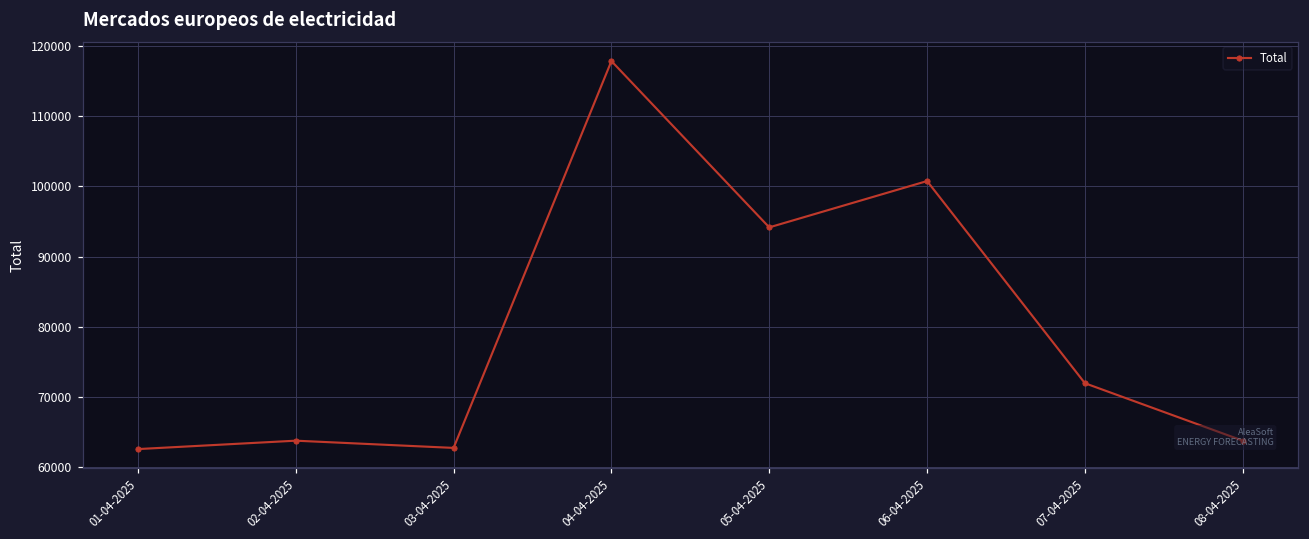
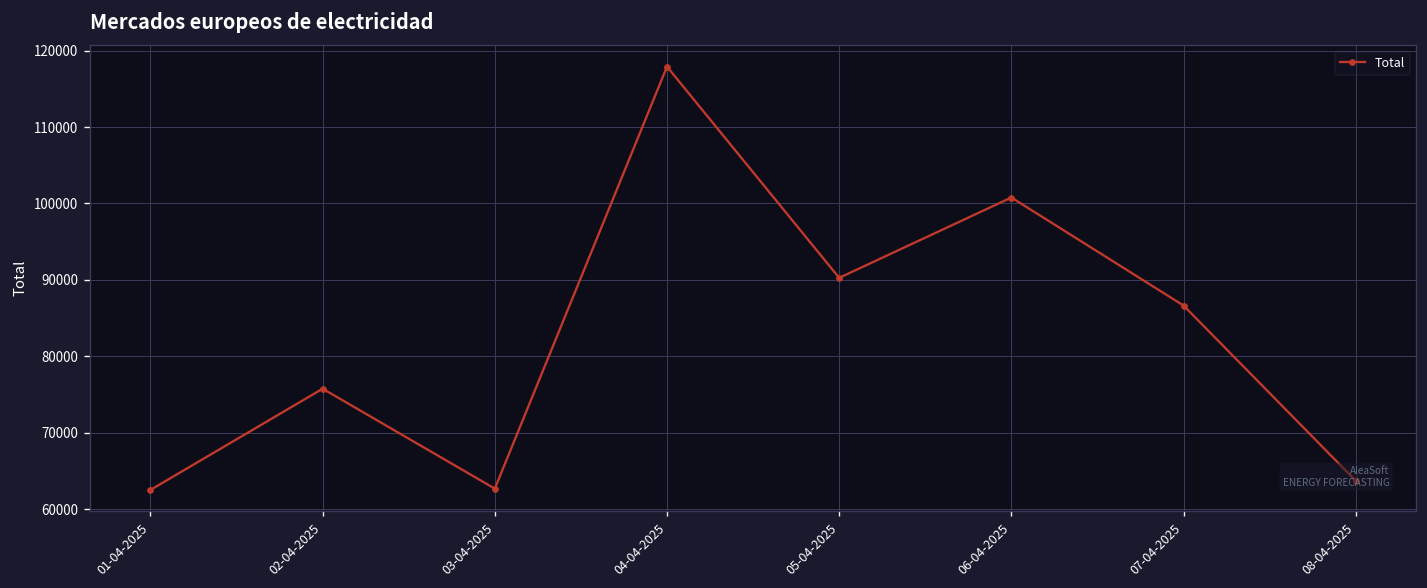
02-04-2025: 64000 -> 76000
05-04-2025: 94000 -> 90000
07-04-2025: 72000 -> 87000
